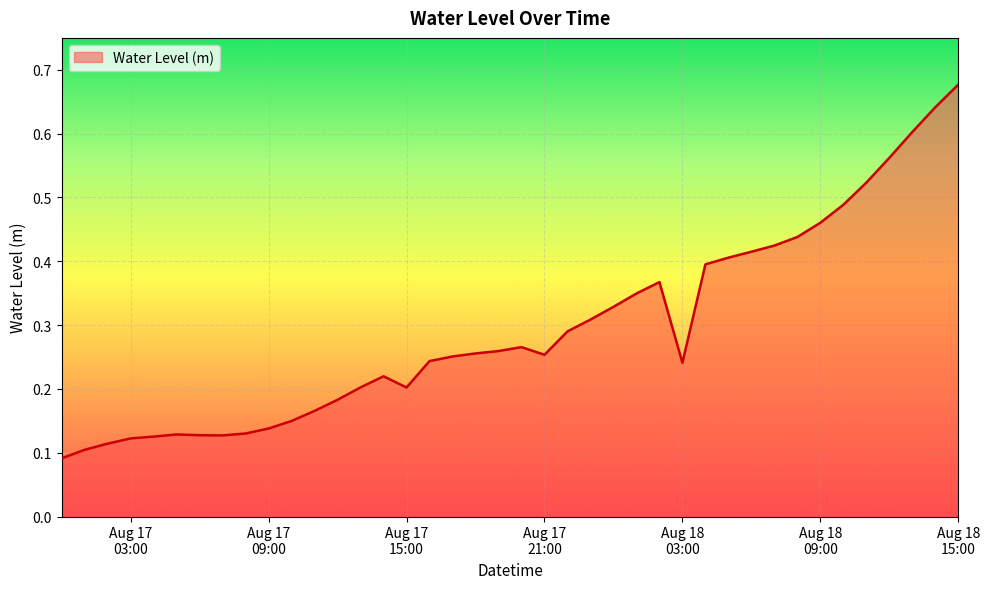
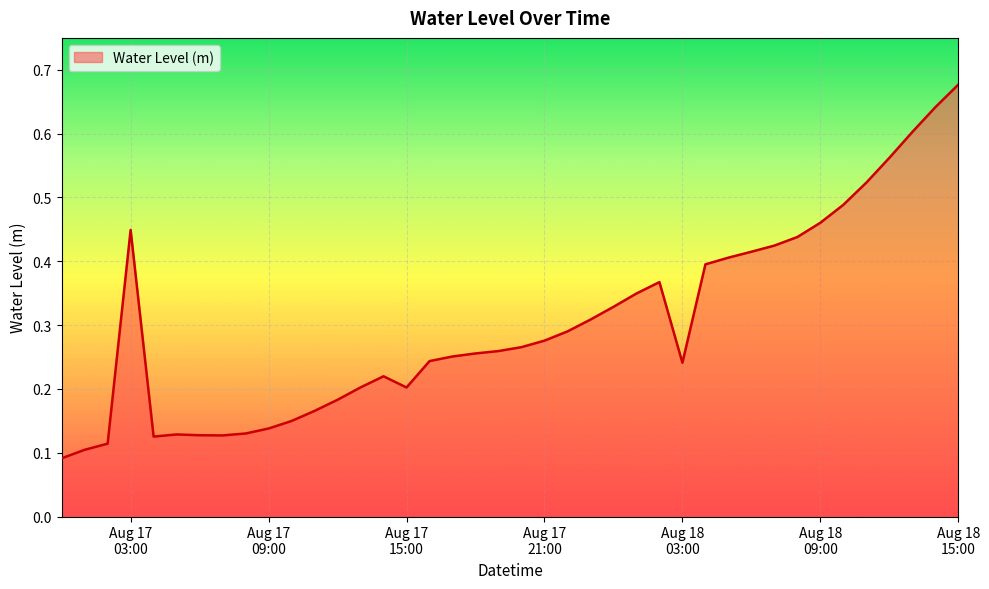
Aug 17 03:00: 0.12 -> 0.45
Aug 17 21:00: 0.25 -> 0.28
